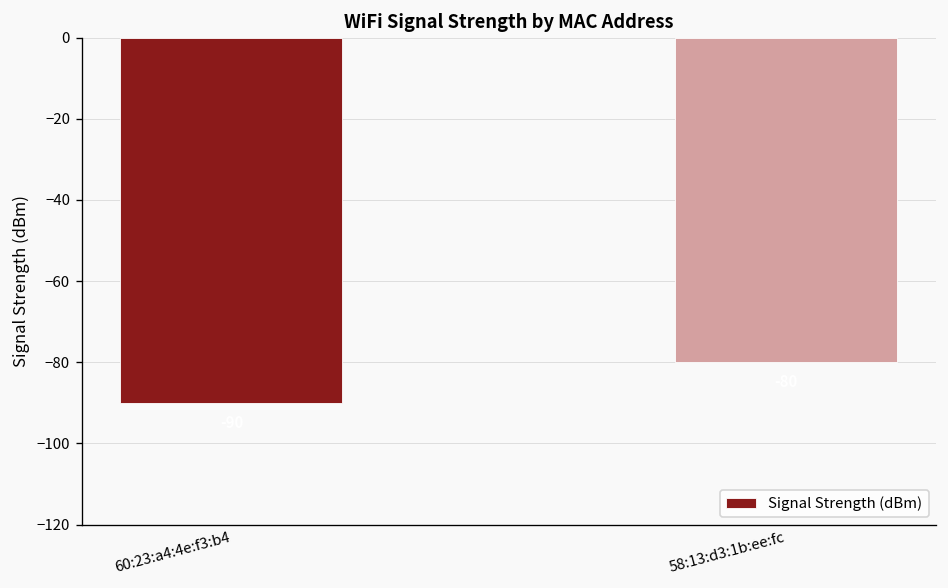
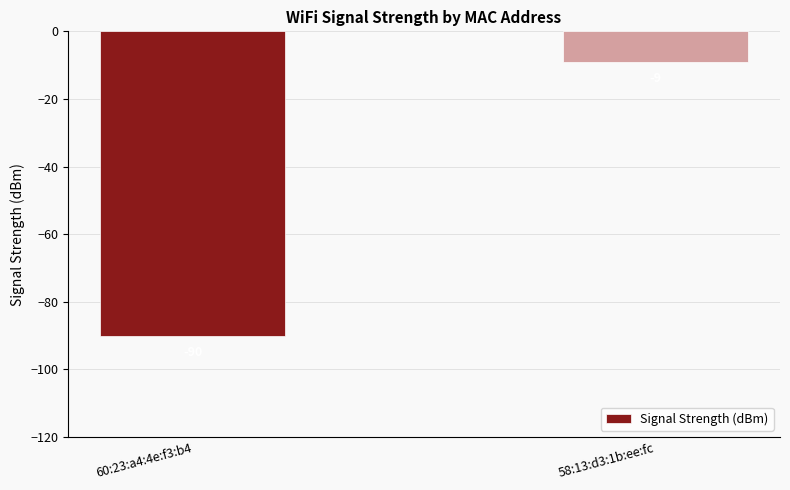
58:13:d3:1b:ee:fc: -80 -> -9
